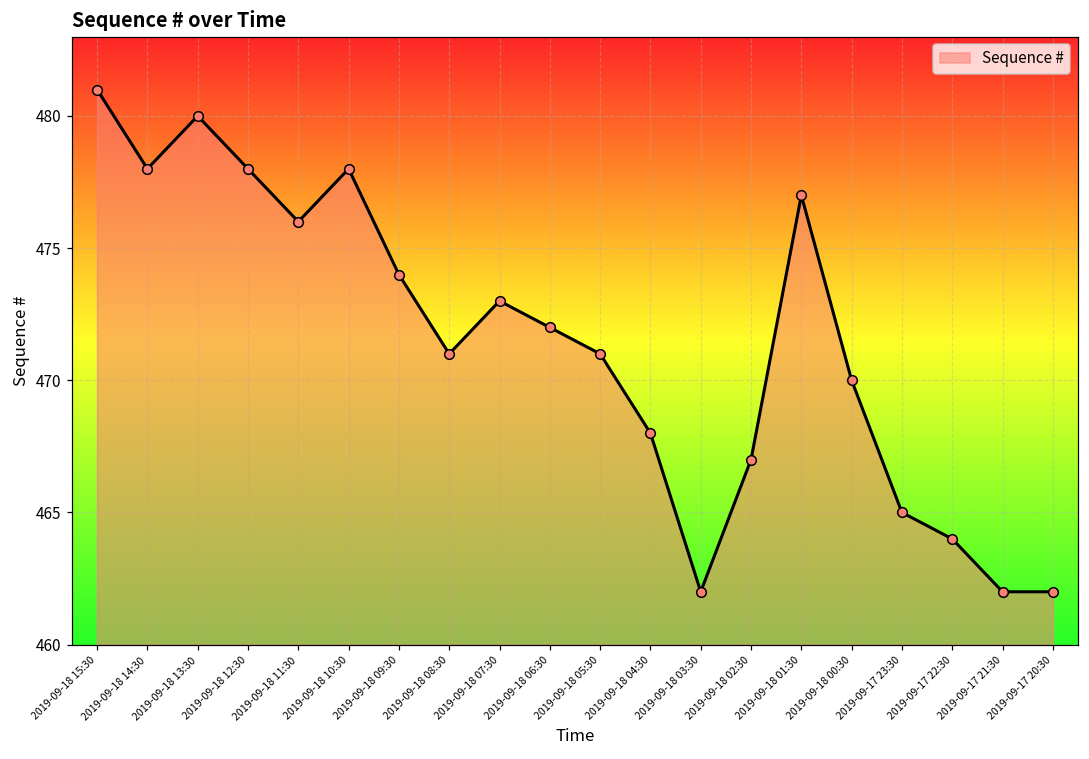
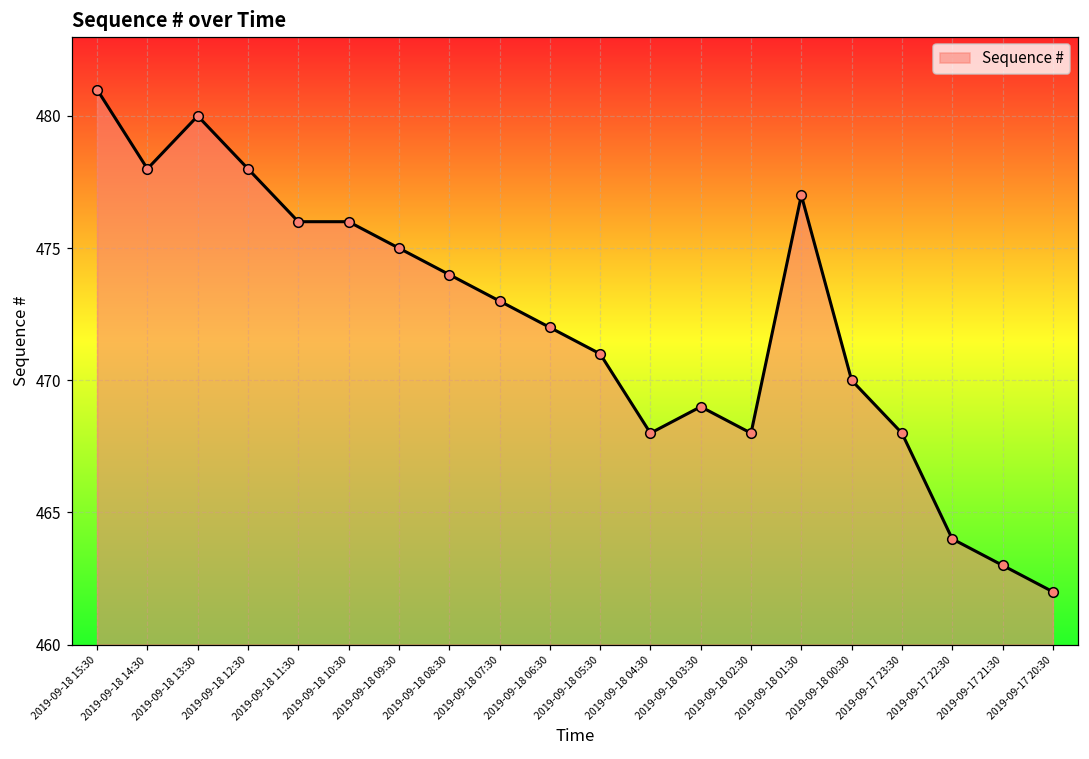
2019-09-18 10:30: 478 -> 476
2019-09-18 09:30: 474 -> 475
2019-09-18 08:30: 471 -> 474
2019-09-18 03:30: 462 -> 469
2019-09-18 02:30: 467 -> 468
2019-09-17 23:30: 465 -> 468
2019-09-17 21:30: 462 -> 463
